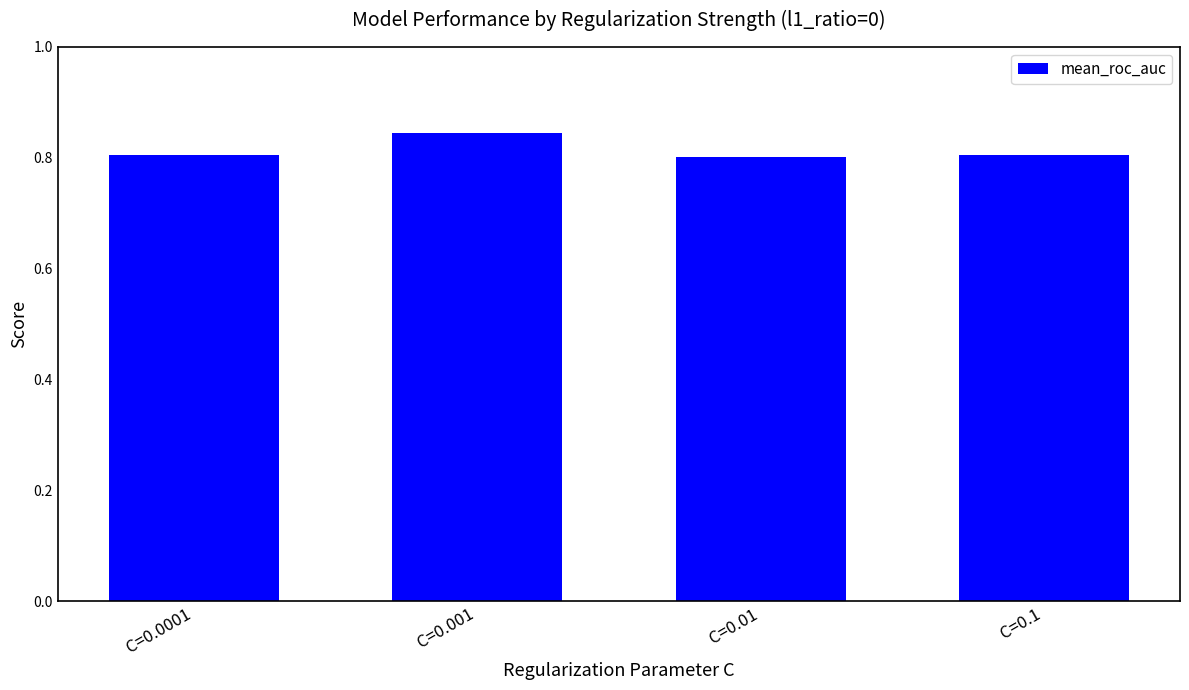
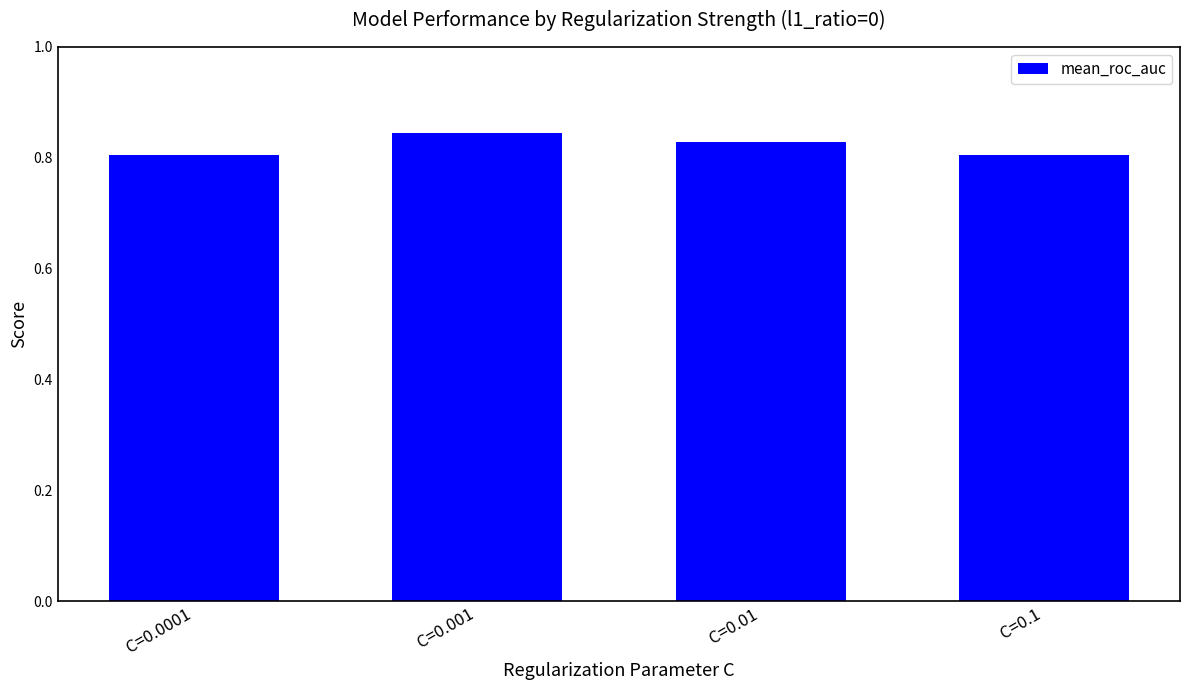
C=0.01: 0.80 -> 0.83
